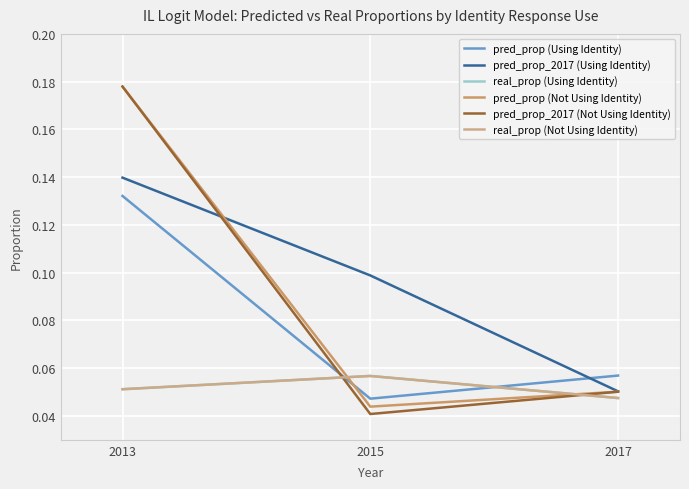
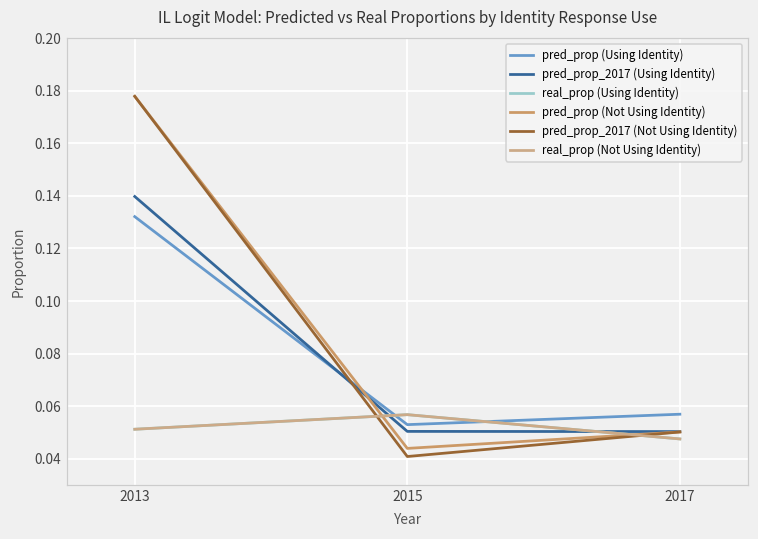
pred_prop (Using Identity), 2015: 0.047 -> 0.053
pred_prop_2017 (Using Identity), 2015: 0.099 -> 0.050
